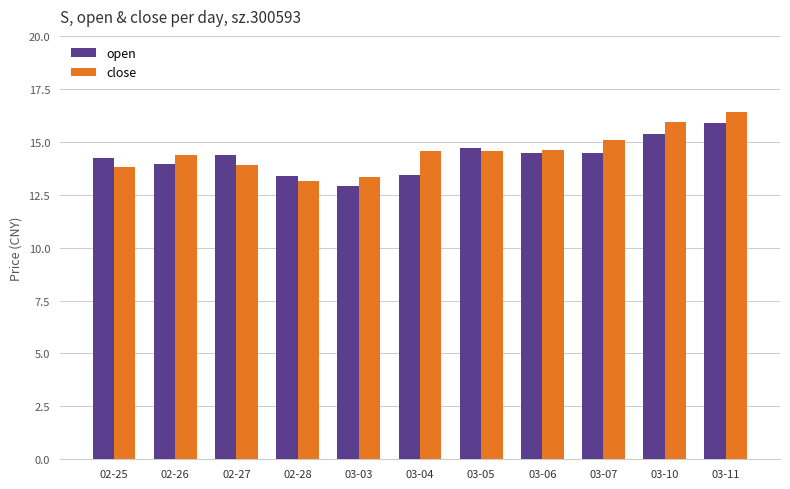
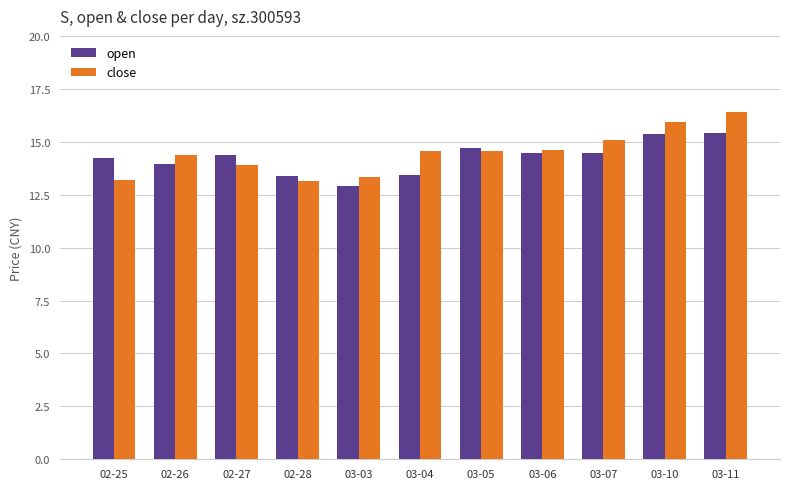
close, 02-25: 13.8 -> 13.2
open, 03-11: 15.9 -> 15.4
